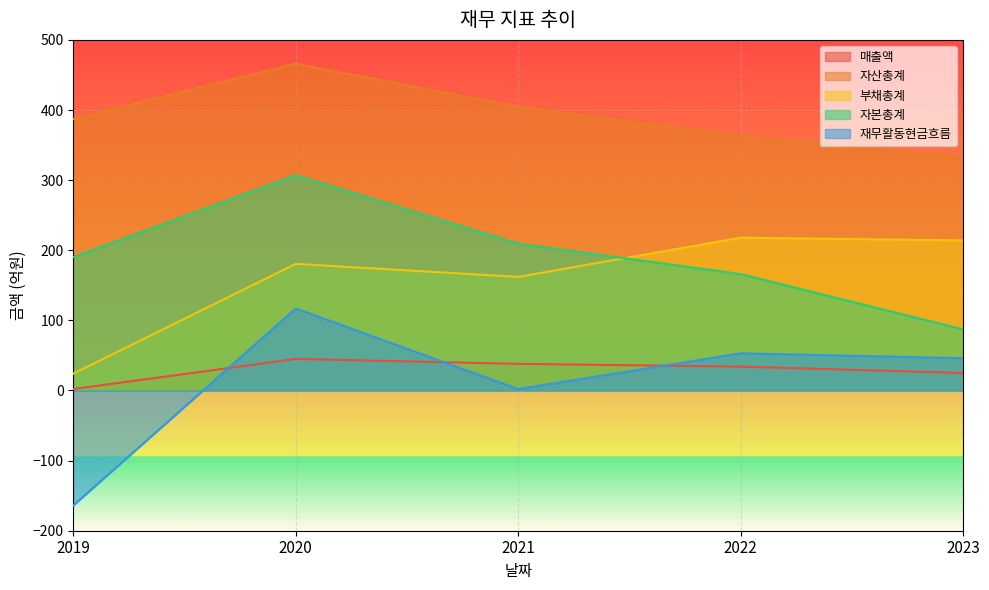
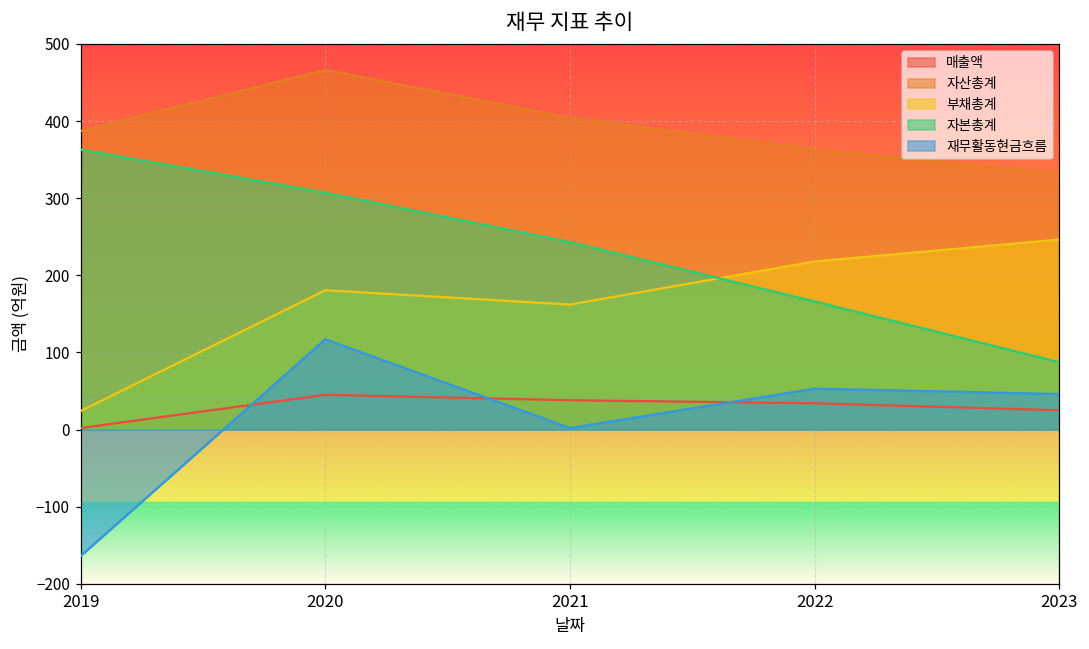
자본총계, 2019: 190 -> 360
자본총계, 2021: 210 -> 240
부채총계, 2023: 210 -> 250
